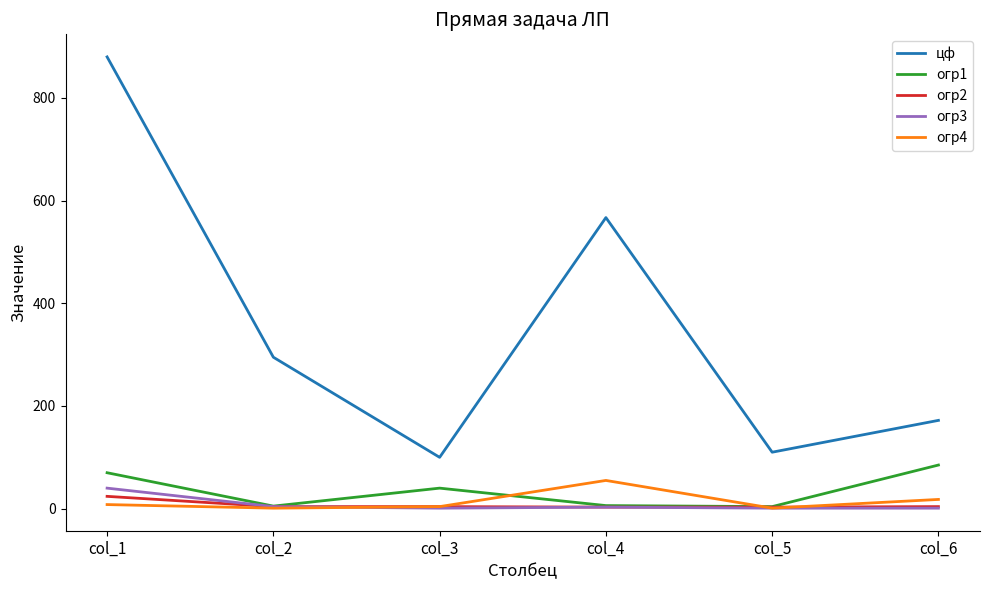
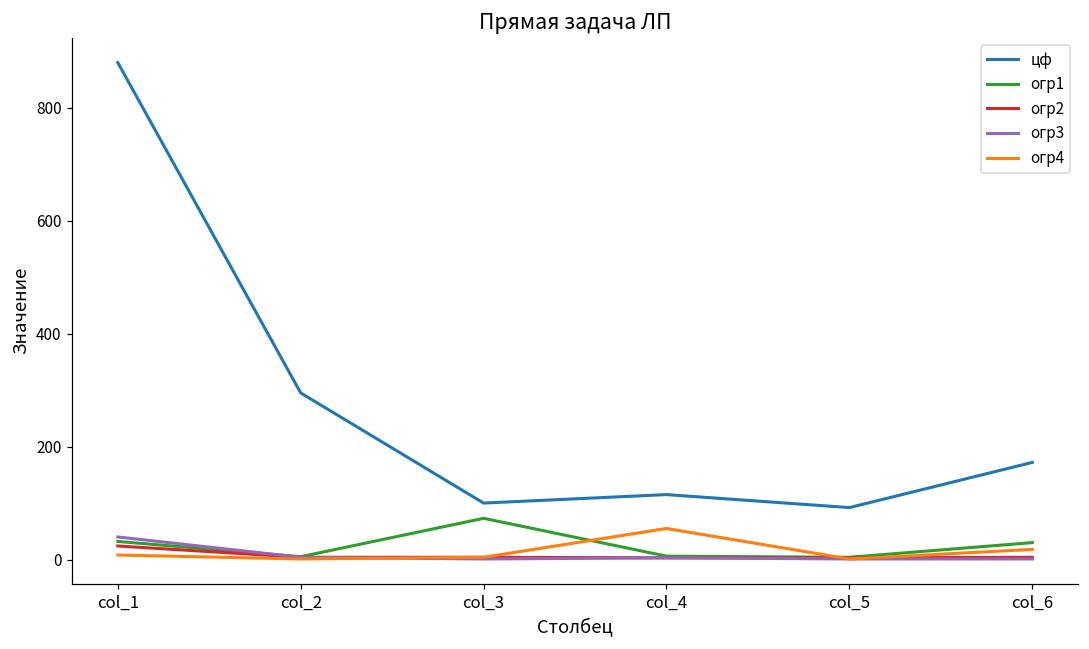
огр1, col_1: 70 -> 30
огр1, col_3: 40 -> 70
цф, col_4: 570 -> 120
цф, col_5: 110 -> 90
огр1, col_6: 90 -> 30
